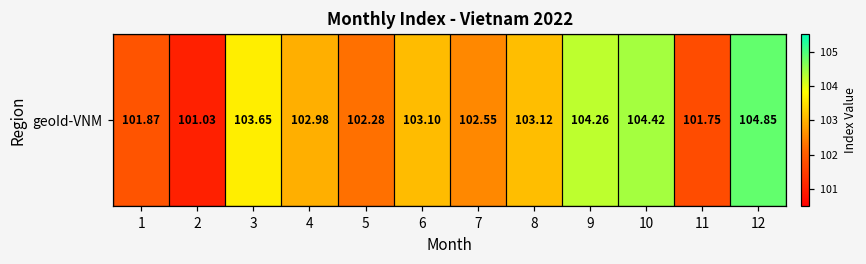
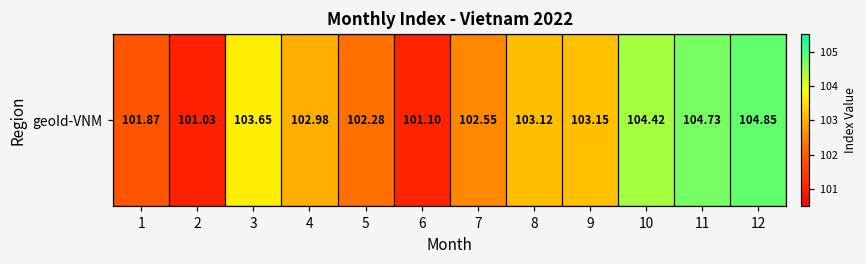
geoId-VNM, 6: 103.10 -> 101.10
geoId-VNM, 9: 104.26 -> 103.15
geoId-VNM, 11: 101.75 -> 104.73
